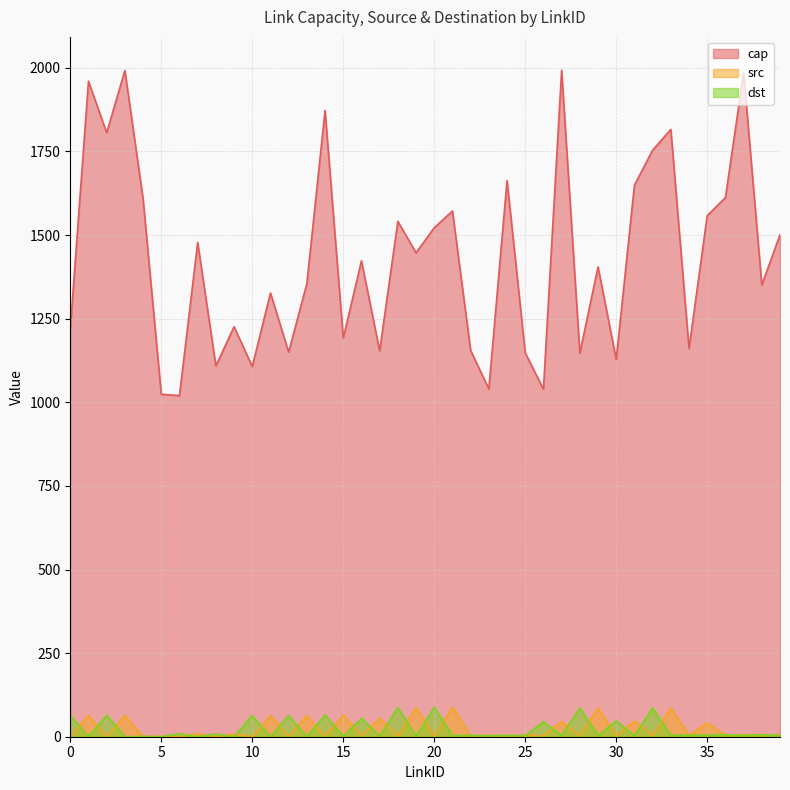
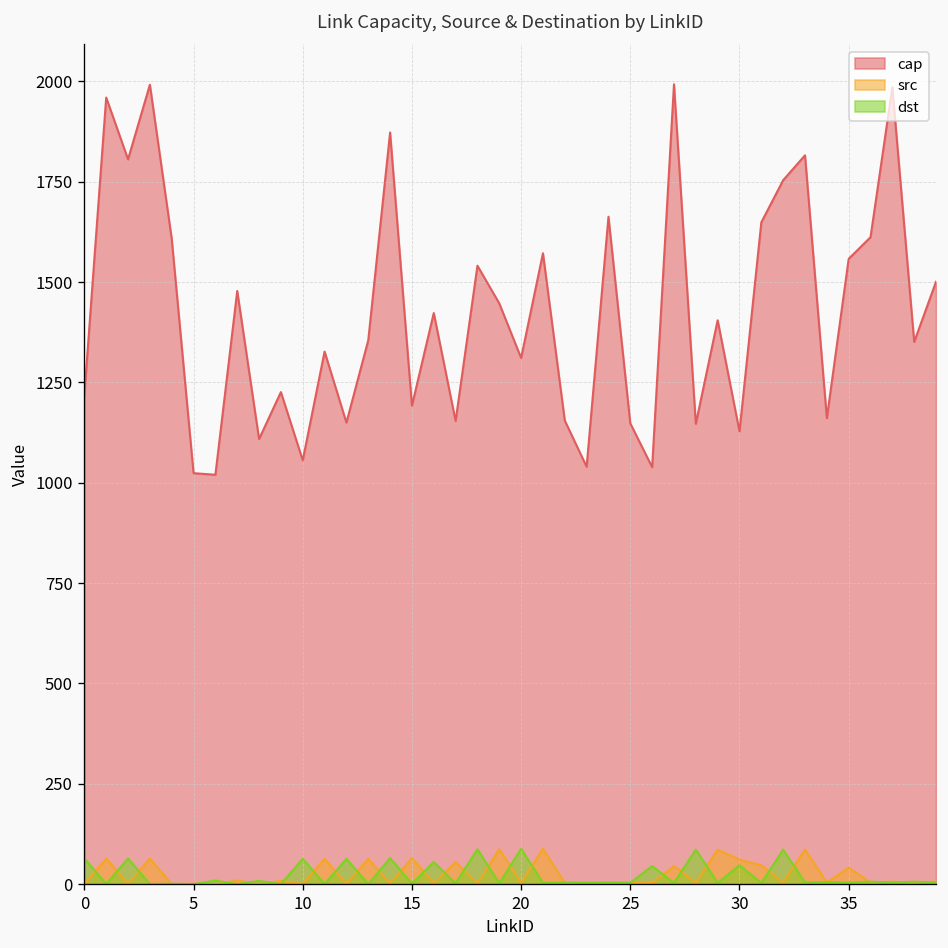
cap, 10: 1110 -> 1060
cap, 20: 1520 -> 1310
src, 30: 0 -> 60
